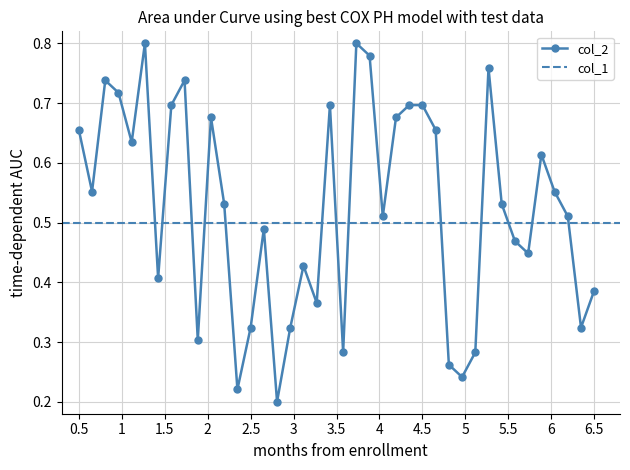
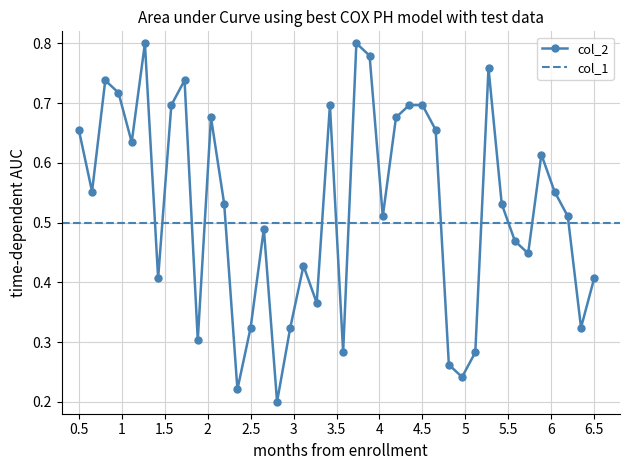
6.5: 0.39 -> 0.41
